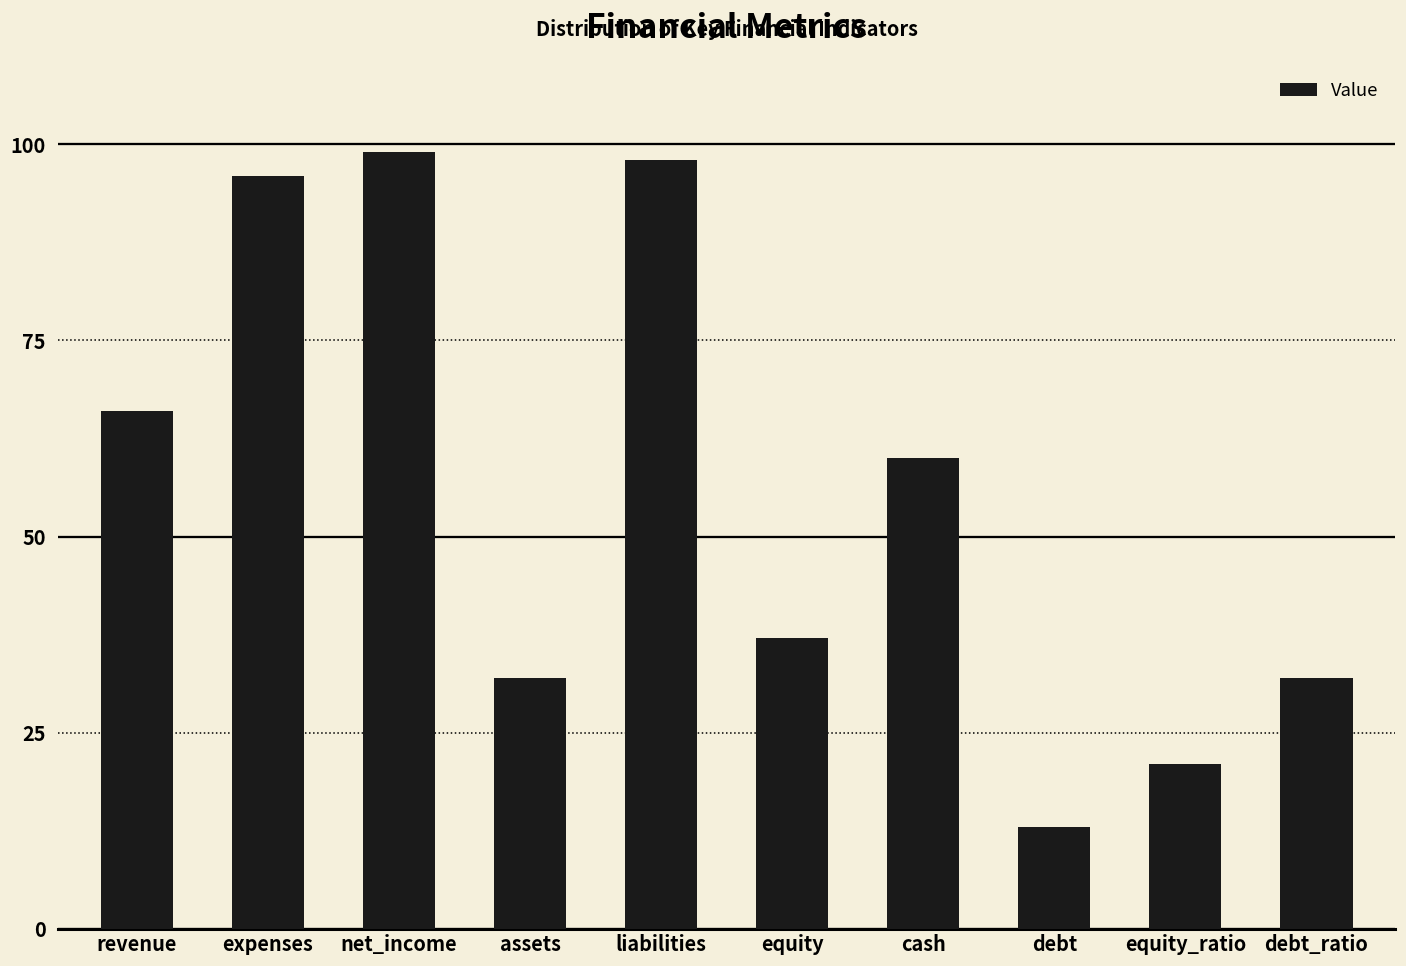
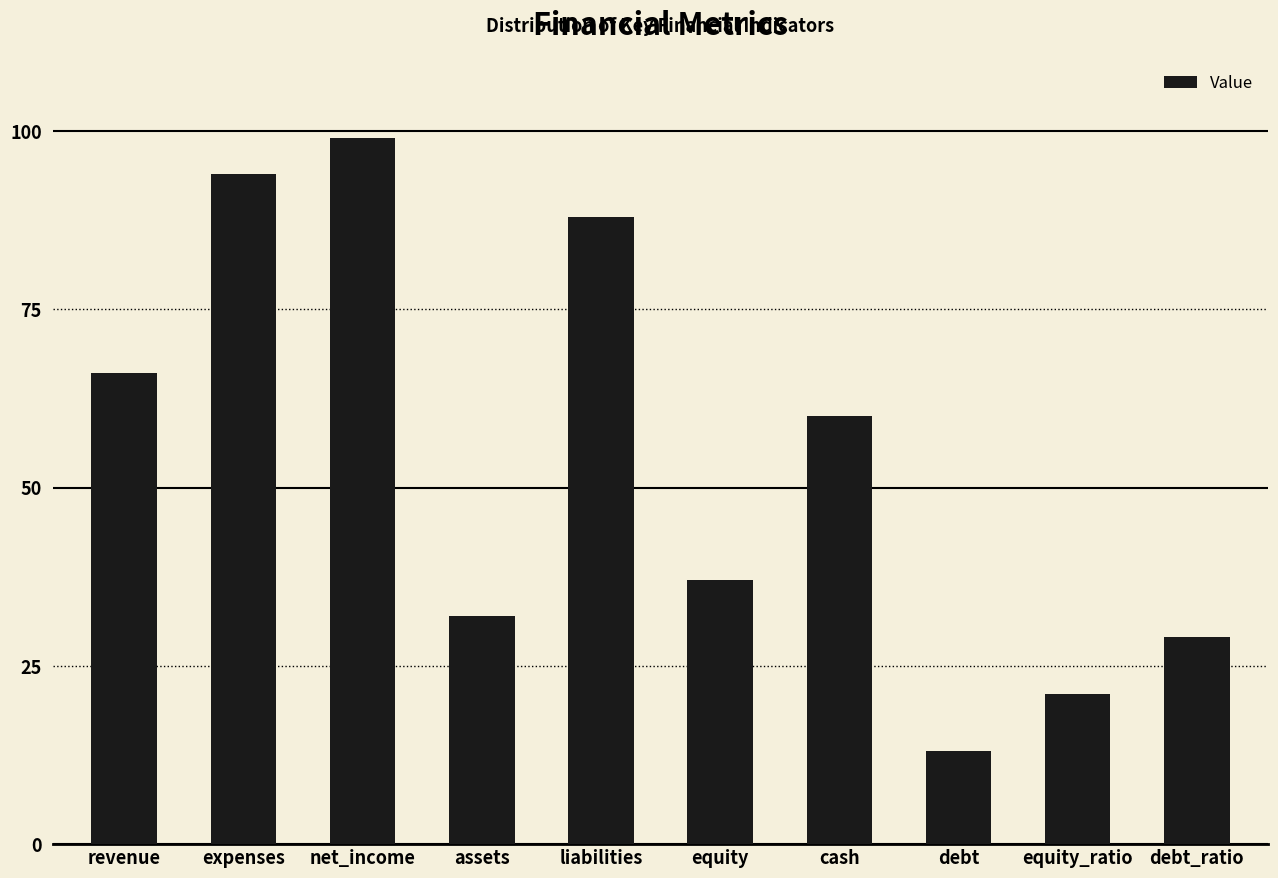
expenses: 96 -> 94
liabilities: 98 -> 88
debt_ratio: 32 -> 29
